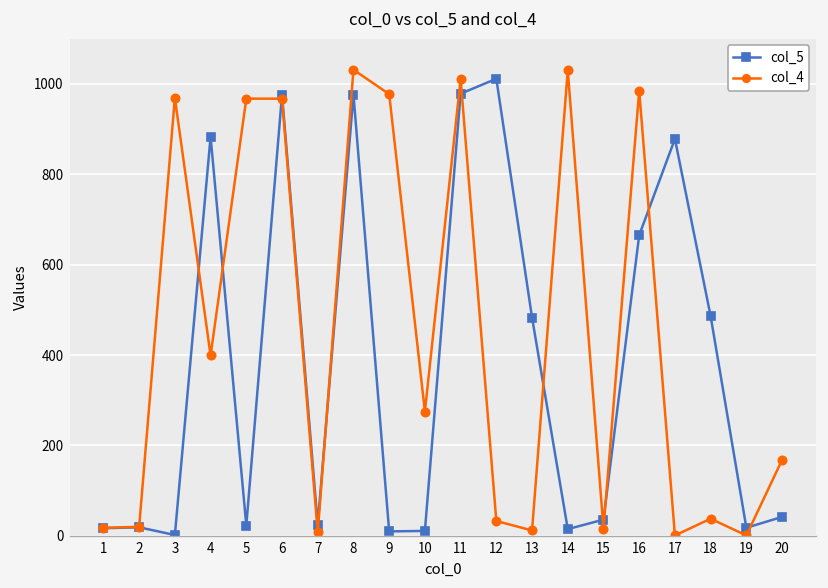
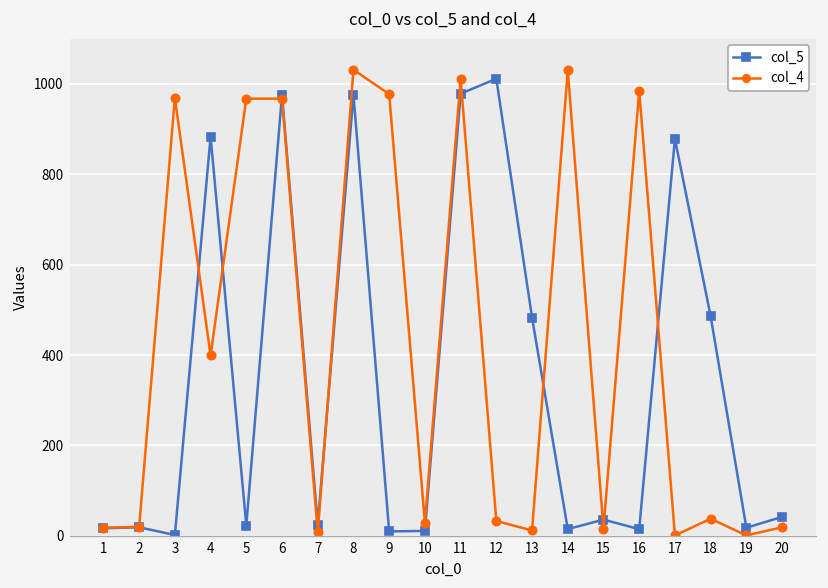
col_4, 10: 280 -> 30
col_5, 16: 670 -> 20
col_4, 20: 170 -> 20
